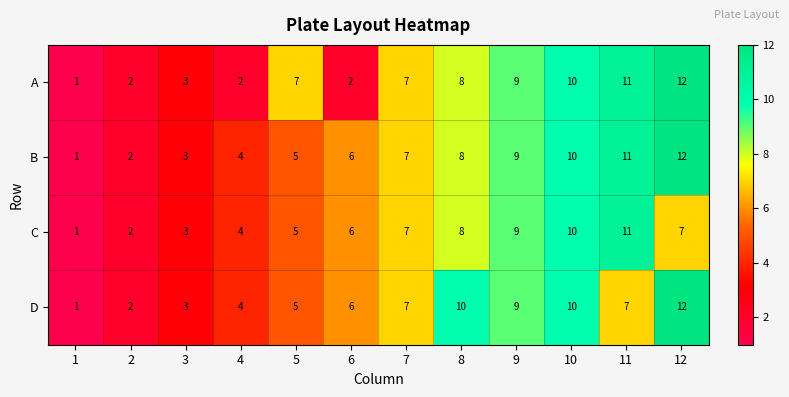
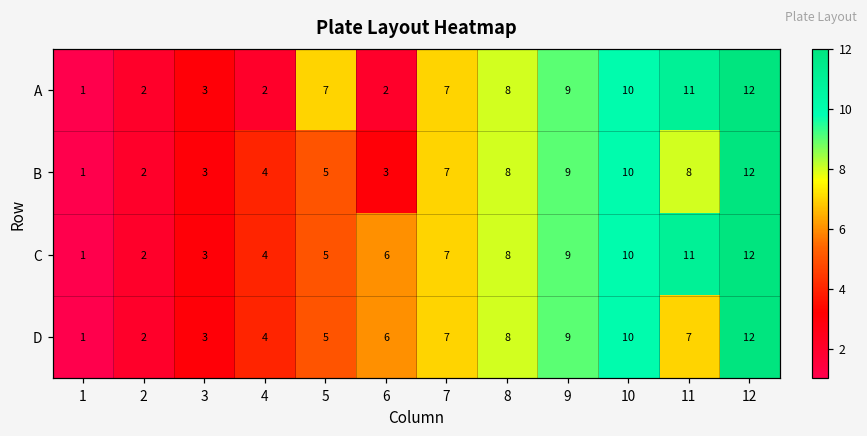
B, 6: 6 -> 3
B, 11: 11 -> 8
C, 12: 7 -> 12
D, 8: 10 -> 8
